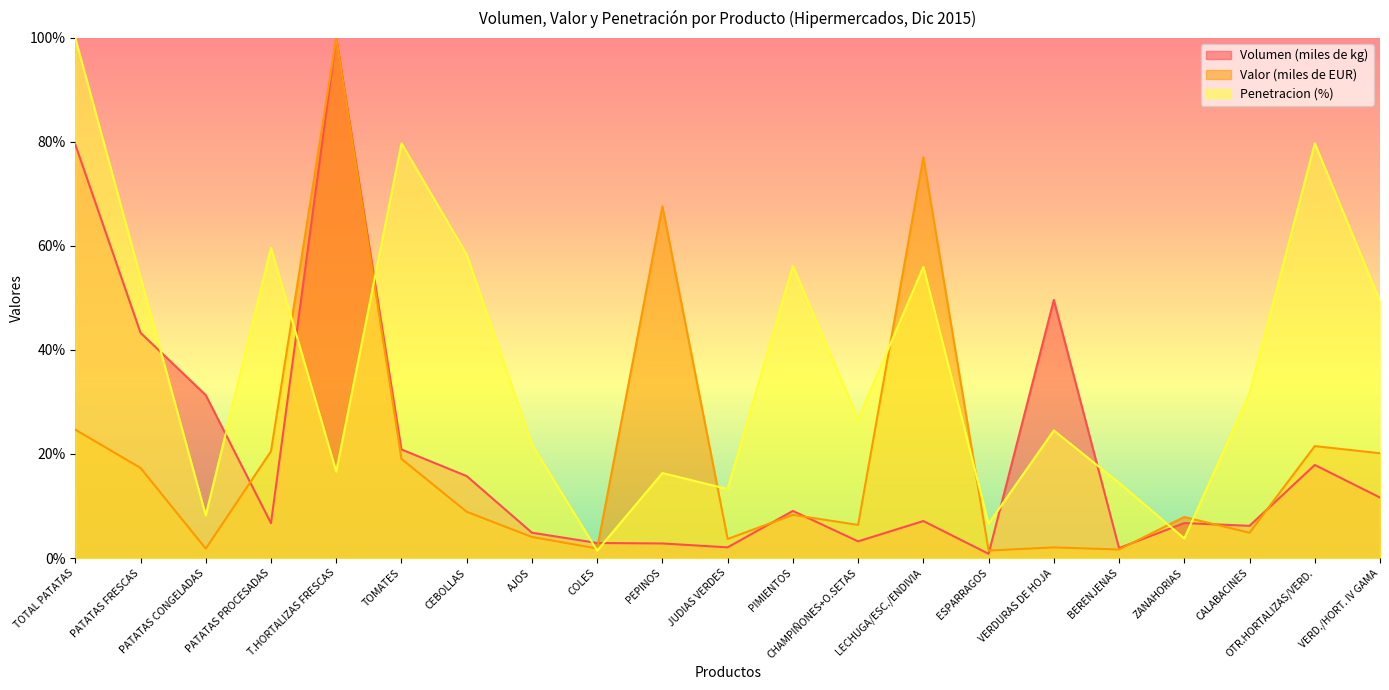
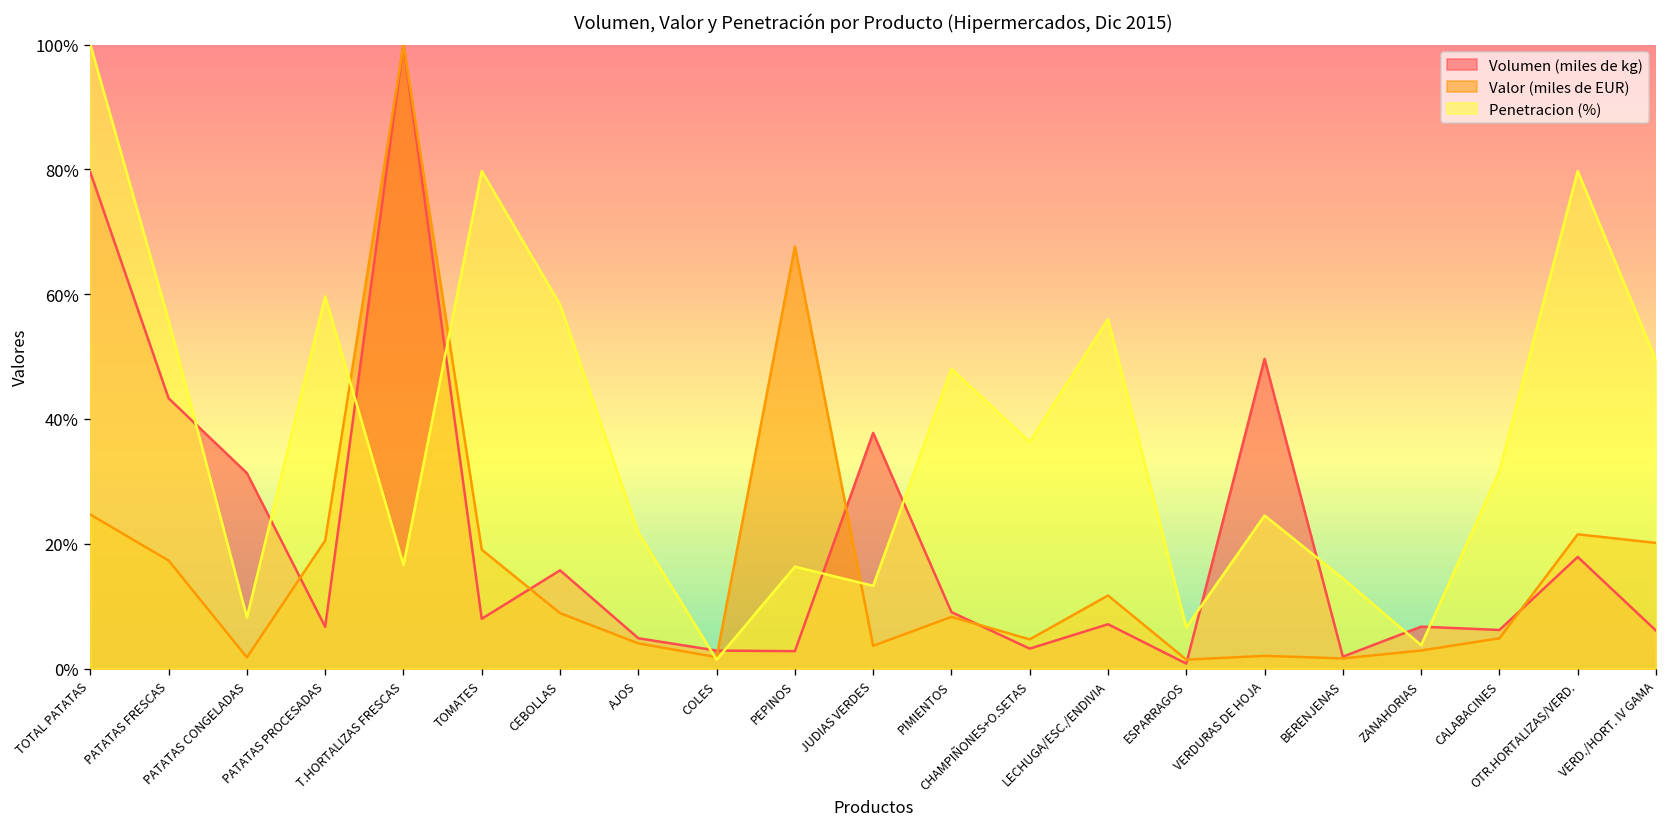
Penetracion (%), PATATAS FRESCAS: 54% -> 56%
Volumen (miles de kg), TOMATES: 21% -> 8%
Volumen (miles de kg), JUDIAS VERDES: 2% -> 38%
Penetracion (%), PIMIENTOS: 56% -> 48%
Valor (miles de EUR), CHAMPIÑONES+O.SETAS: 6% -> 5%
Penetracion (%), CHAMPIÑONES+O.SETAS: 27% -> 36%
Valor (miles de EUR), LECHUGA/ESC./ENDIVIA: 77% -> 12%
Valor (miles de EUR), ZANAHORIAS: 8% -> 3%
Volumen (miles de kg), VERD./HORT. IV GAMA: 12% -> 6%
